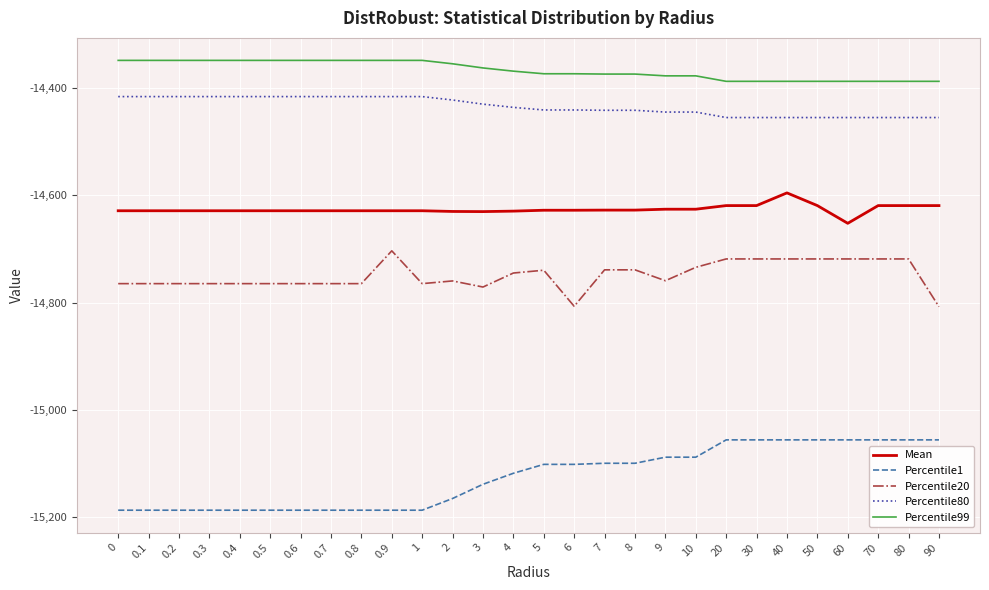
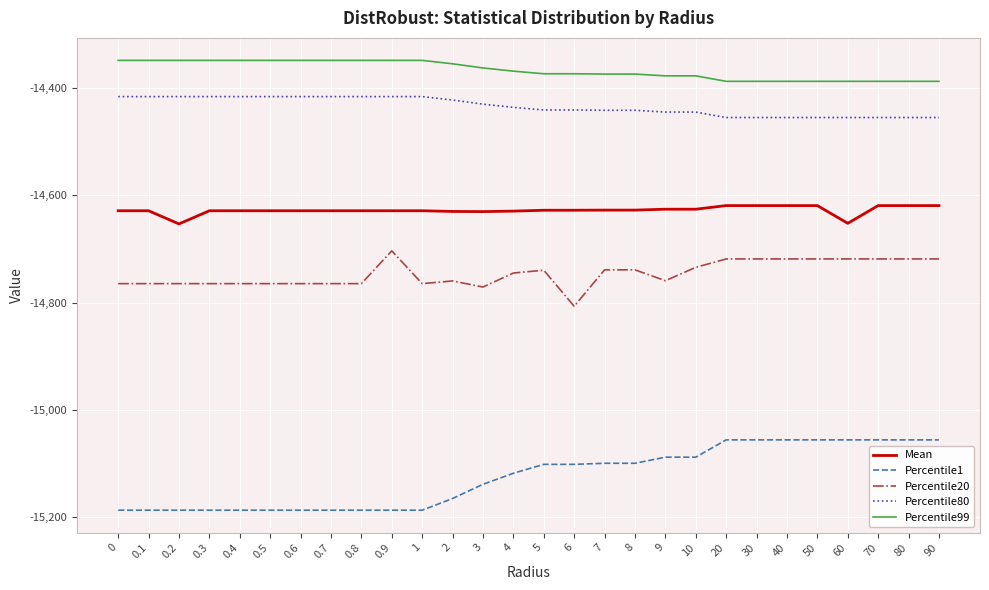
Mean, 0.2: -14,630 -> -14,650
Mean, 40: -14,600 -> -14,620
Percentile20, 90: -14,810 -> -14,720
